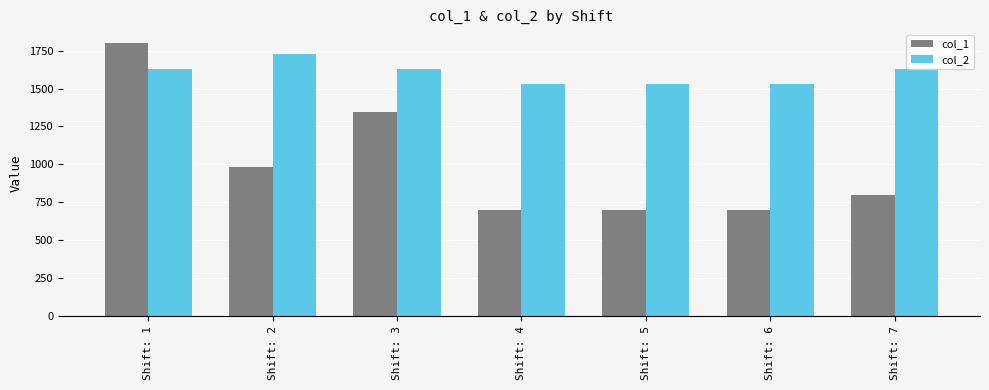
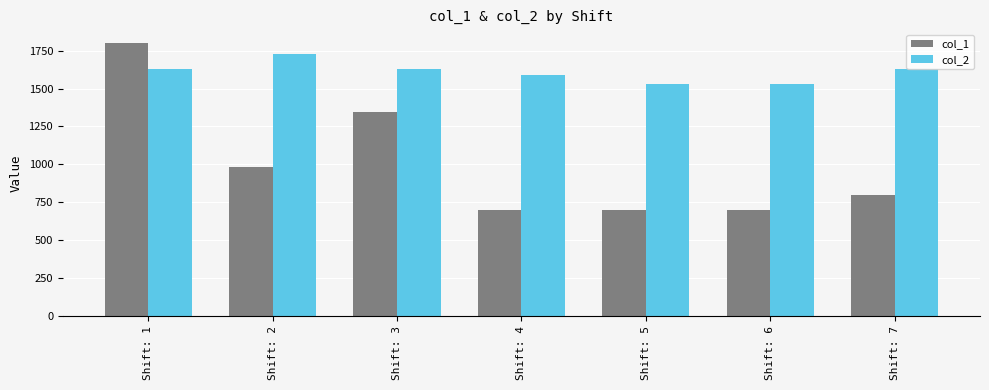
col_2, Shift: 4: 1530 -> 1590
